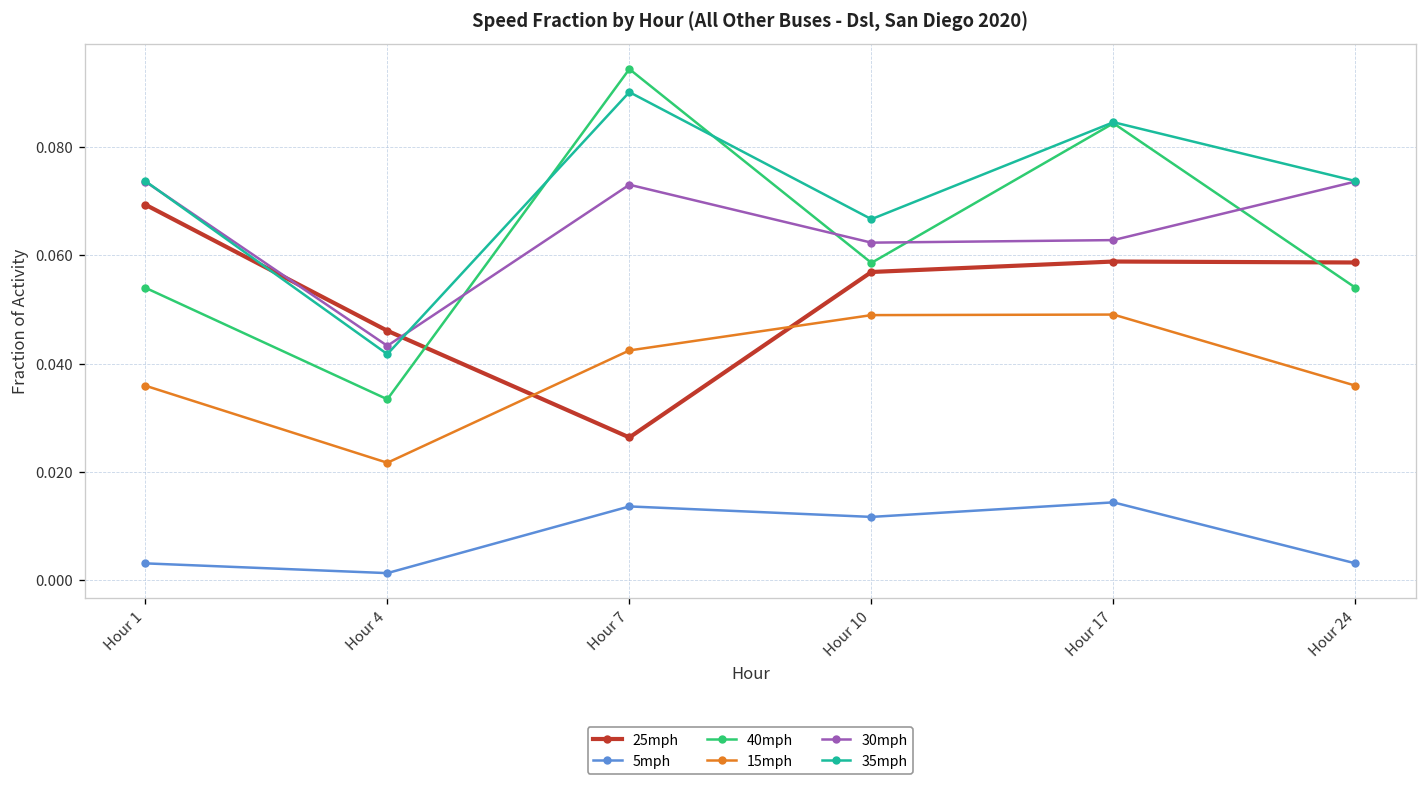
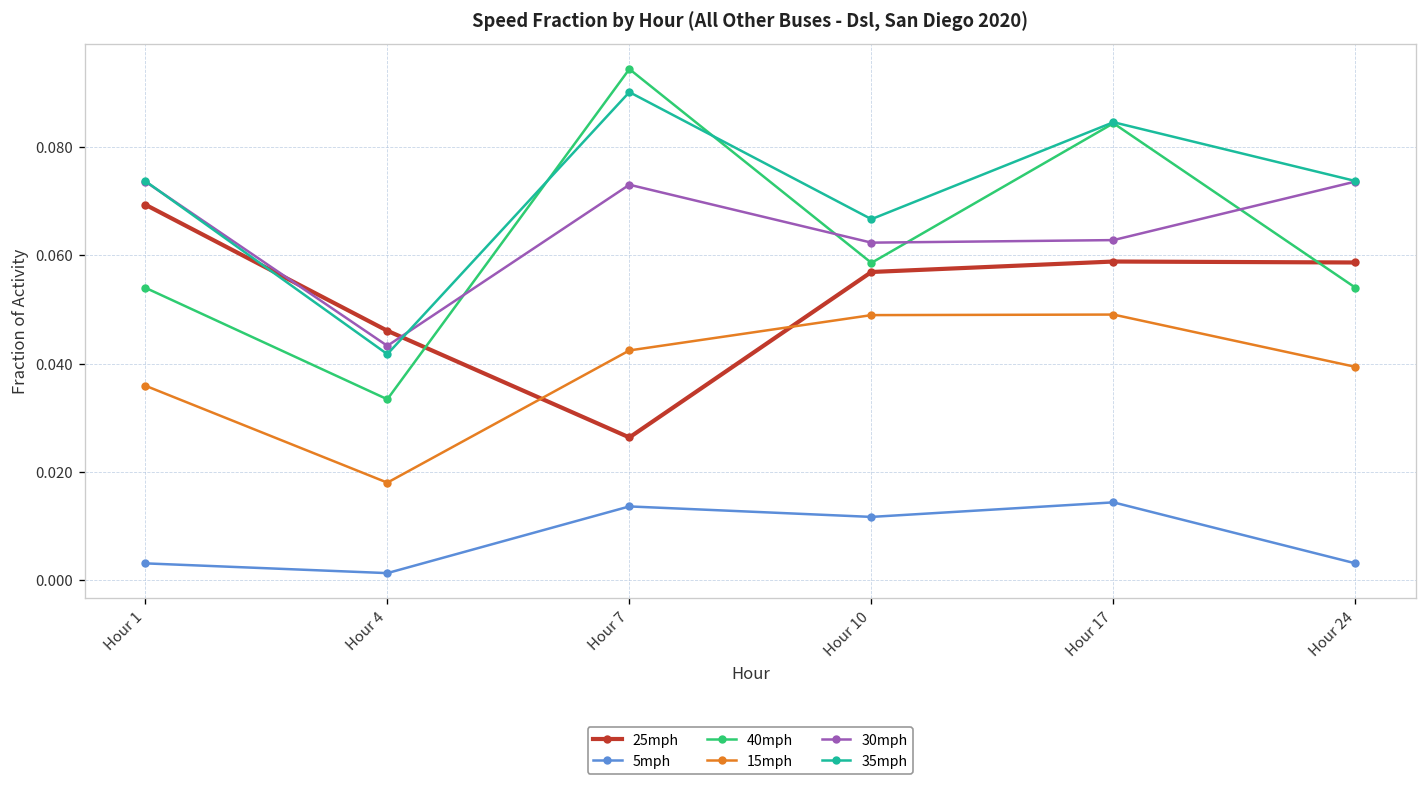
15mph, Hour 4: 0.022 -> 0.018
15mph, Hour 24: 0.036 -> 0.039
